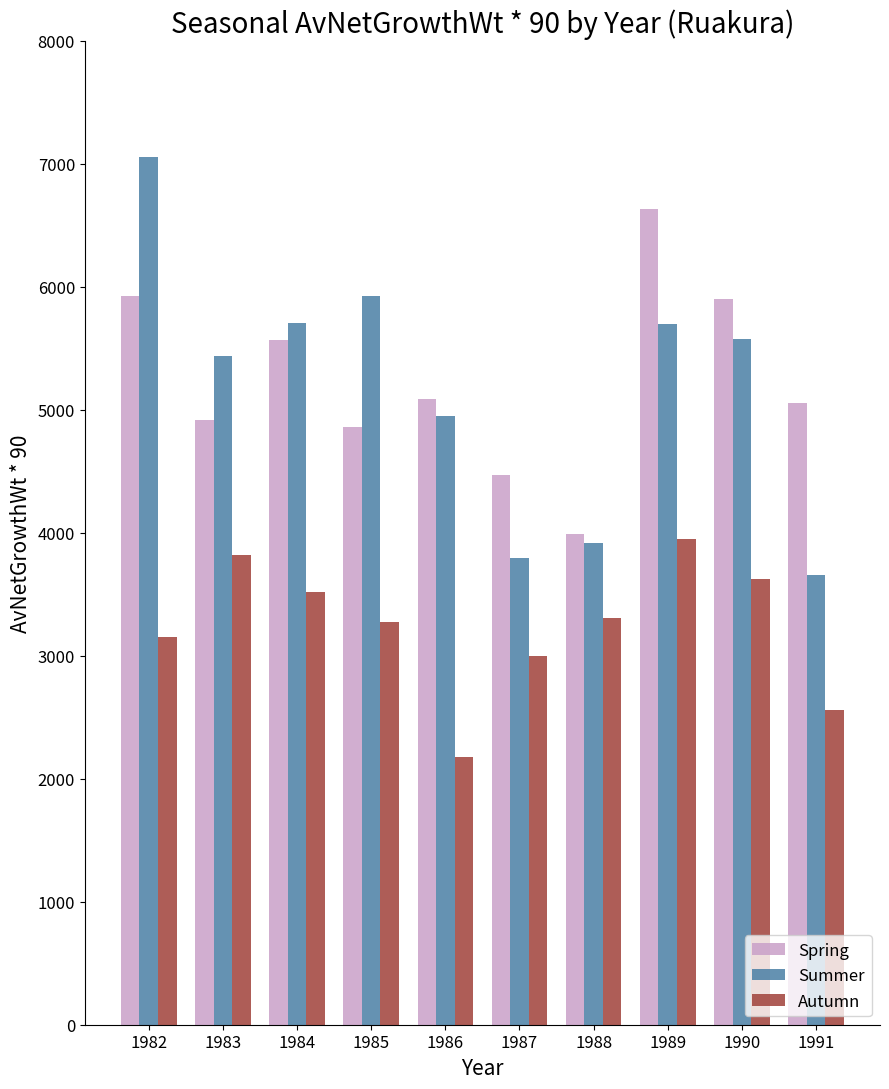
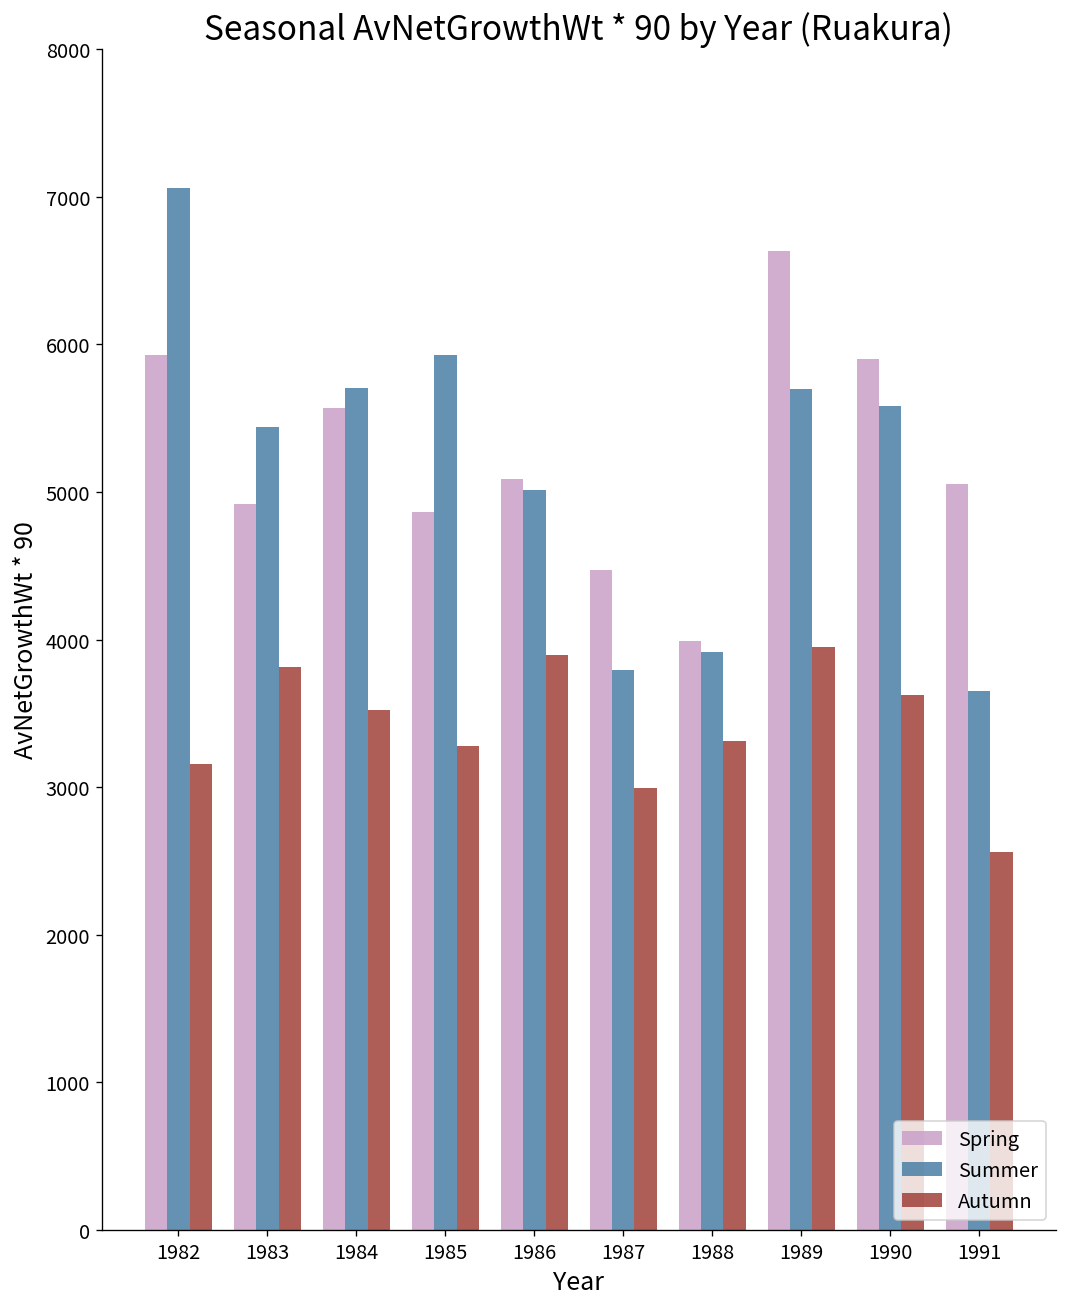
Summer, 1986: 4950 -> 5010
Autumn, 1986: 2180 -> 3900
